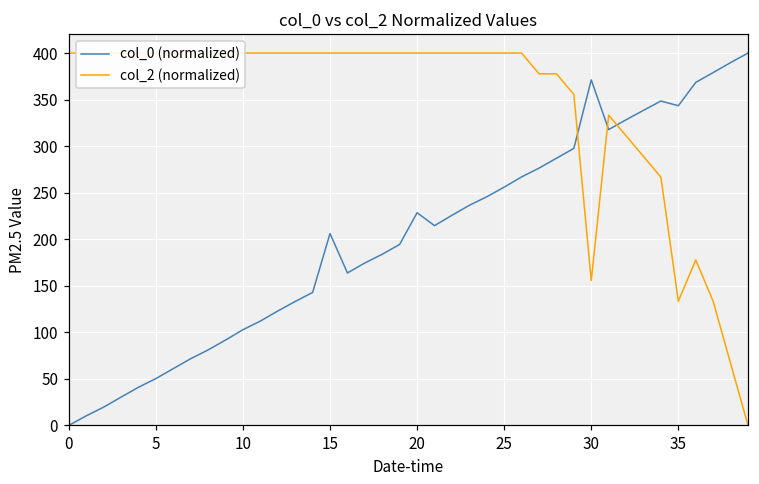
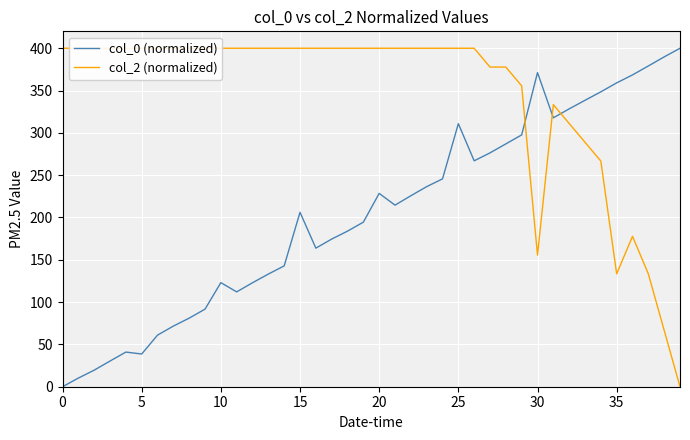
col_0 (normalized), 5: 50 -> 40
col_0 (normalized), 10: 100 -> 120
col_0 (normalized), 25: 260 -> 310
col_0 (normalized), 35: 340 -> 360
